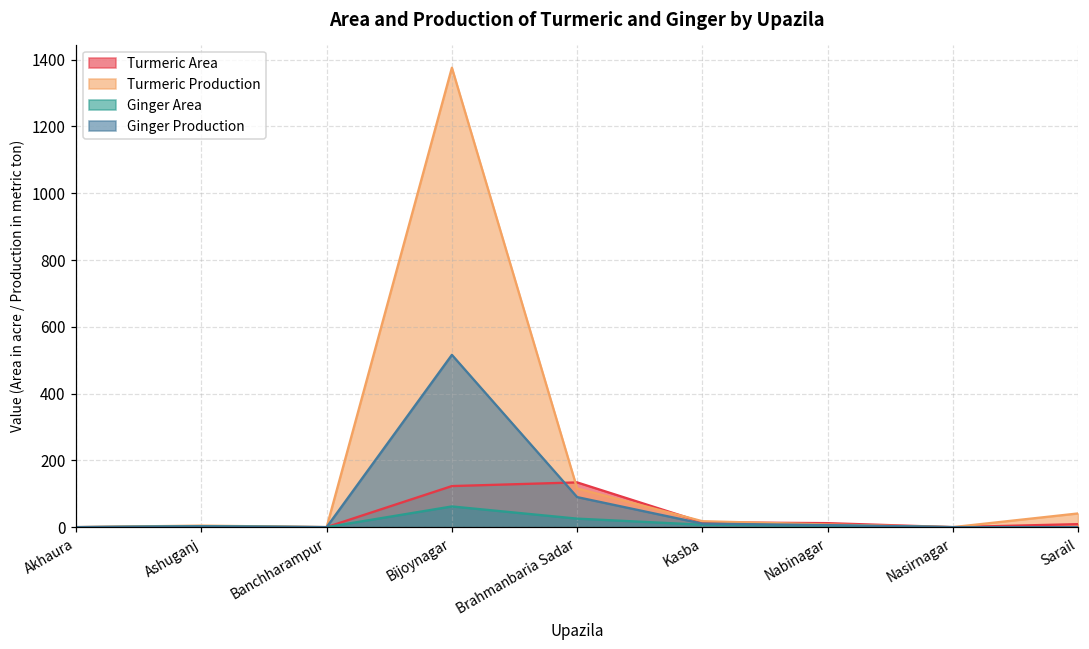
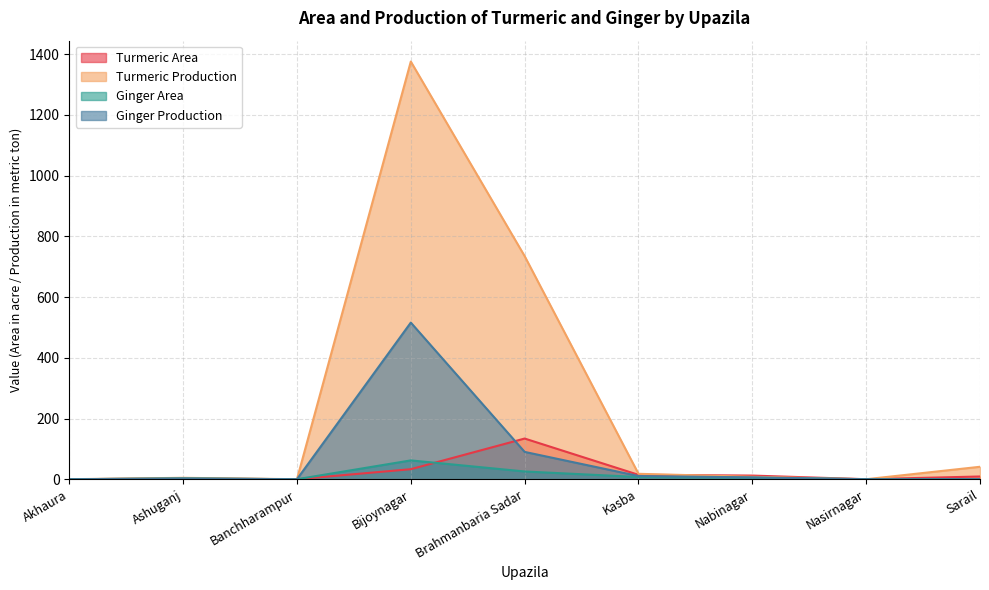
Turmeric Area, Bijoynagar: 120 -> 30
Turmeric Production, Brahmanbaria Sadar: 120 -> 740
